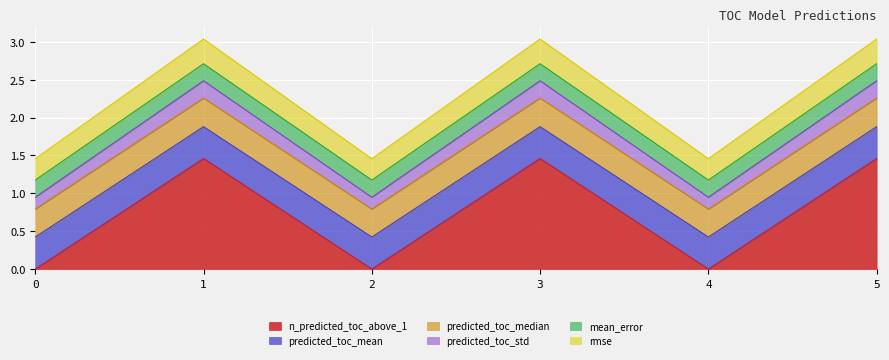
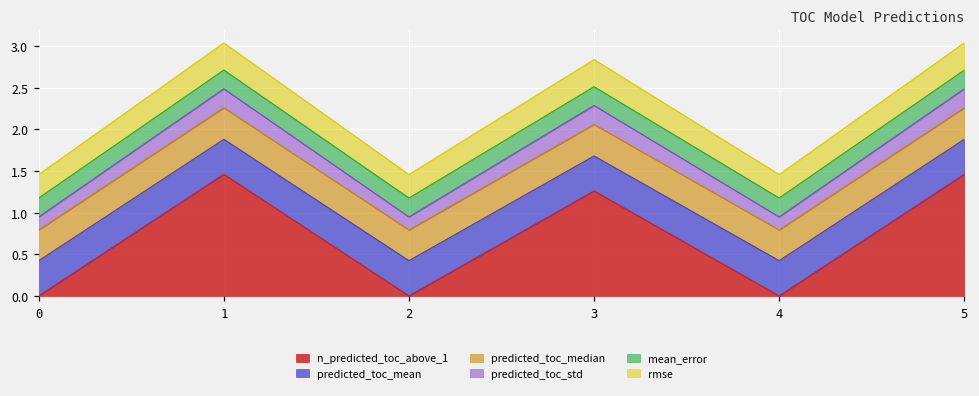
n_predicted_toc_above_1, 3: 1.5 -> 1.3
